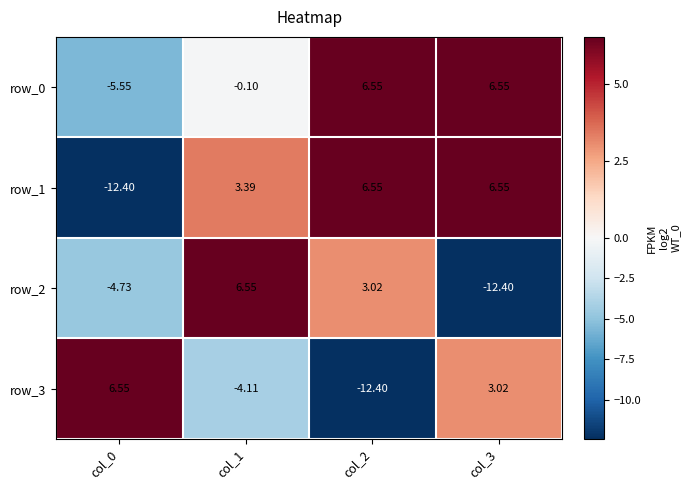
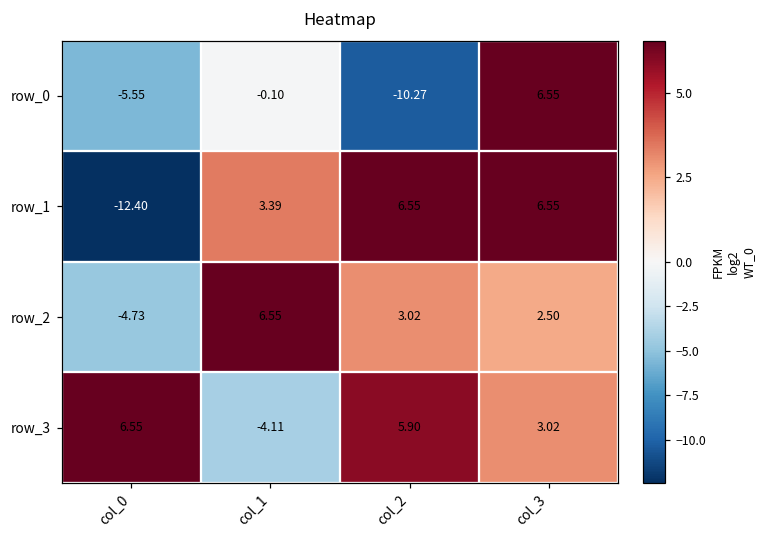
row_0, col_2: 6.55 -> -10.27
row_2, col_3: -12.40 -> 2.50
row_3, col_2: -12.40 -> 5.90
